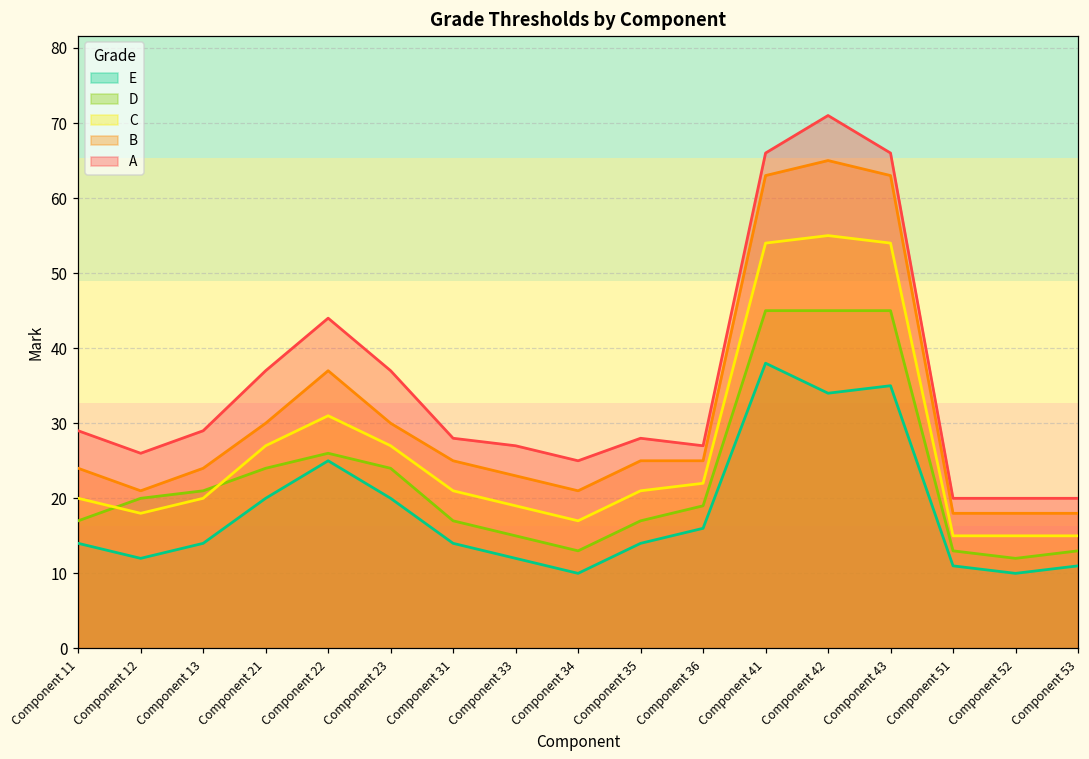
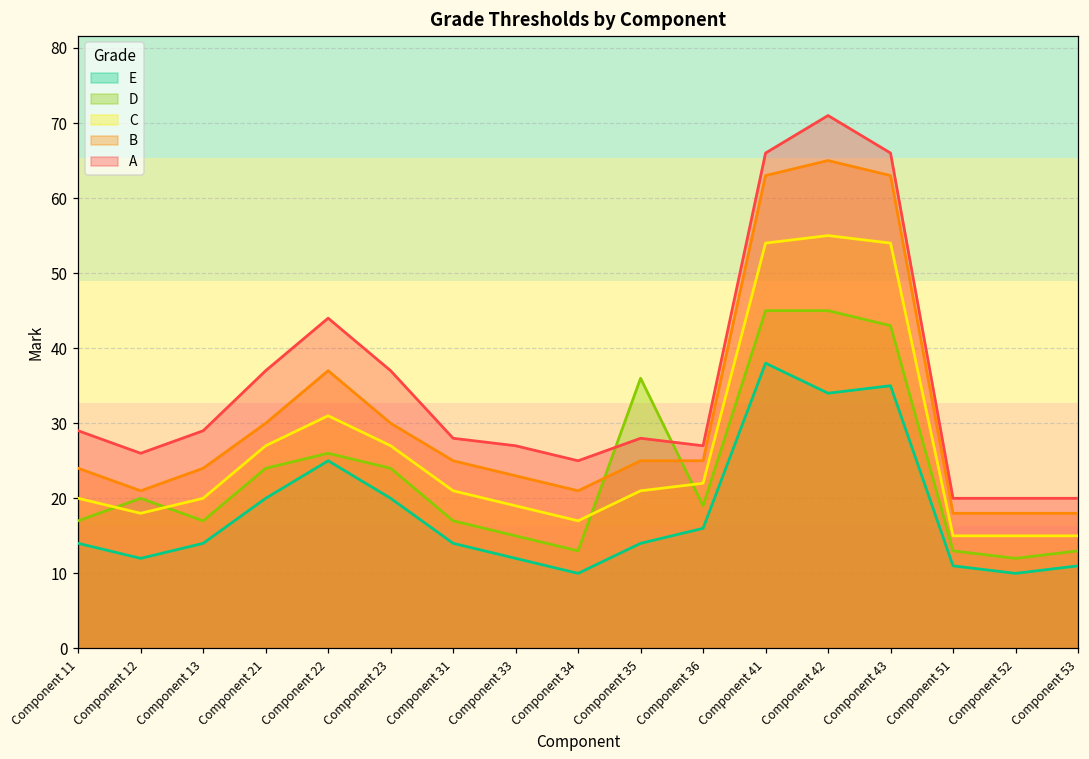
D, Component 13: 21 -> 17
D, Component 35: 17 -> 36
D, Component 43: 45 -> 43
